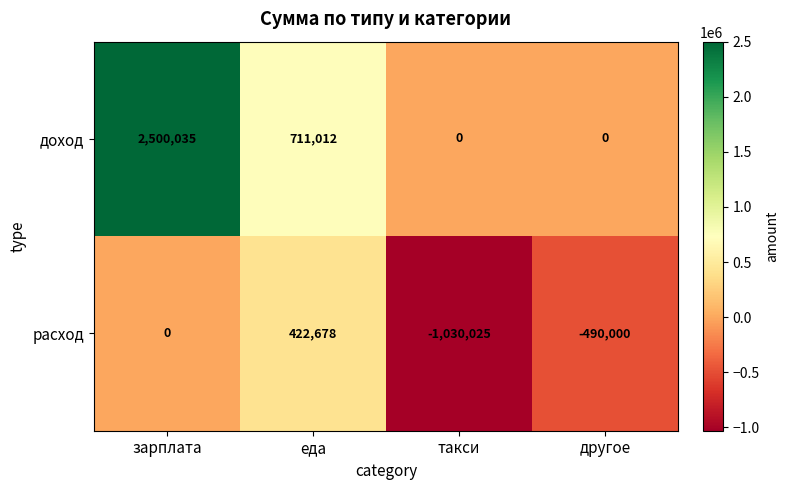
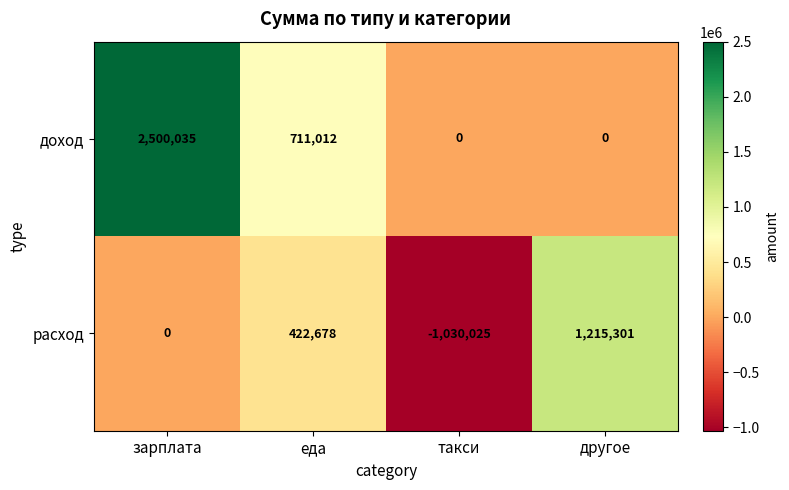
расход, другое: -490,000 -> 1,215,301
